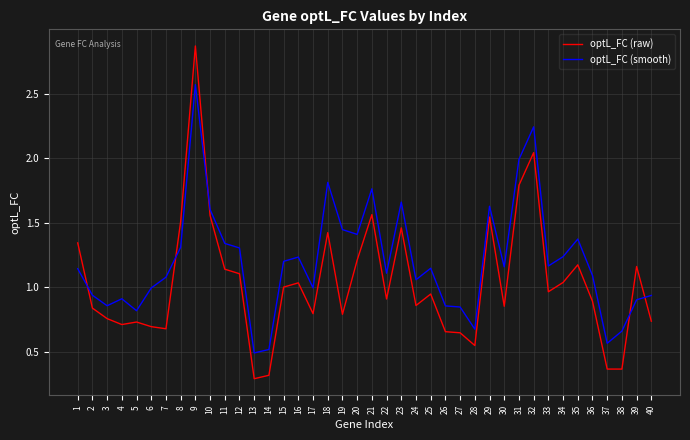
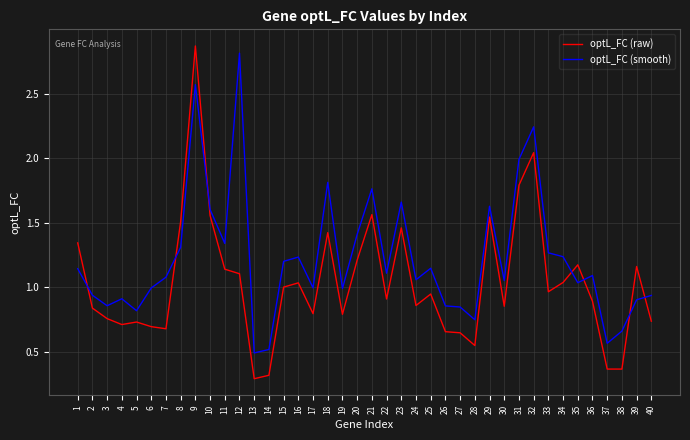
optL_FC (smooth), 12: 1.30 -> 2.81
optL_FC (smooth), 19: 1.45 -> 0.99
optL_FC (smooth), 28: 0.67 -> 0.75
optL_FC (smooth), 30: 1.16 -> 1.05
optL_FC (smooth), 33: 1.16 -> 1.27
optL_FC (smooth), 35: 1.37 -> 1.03
